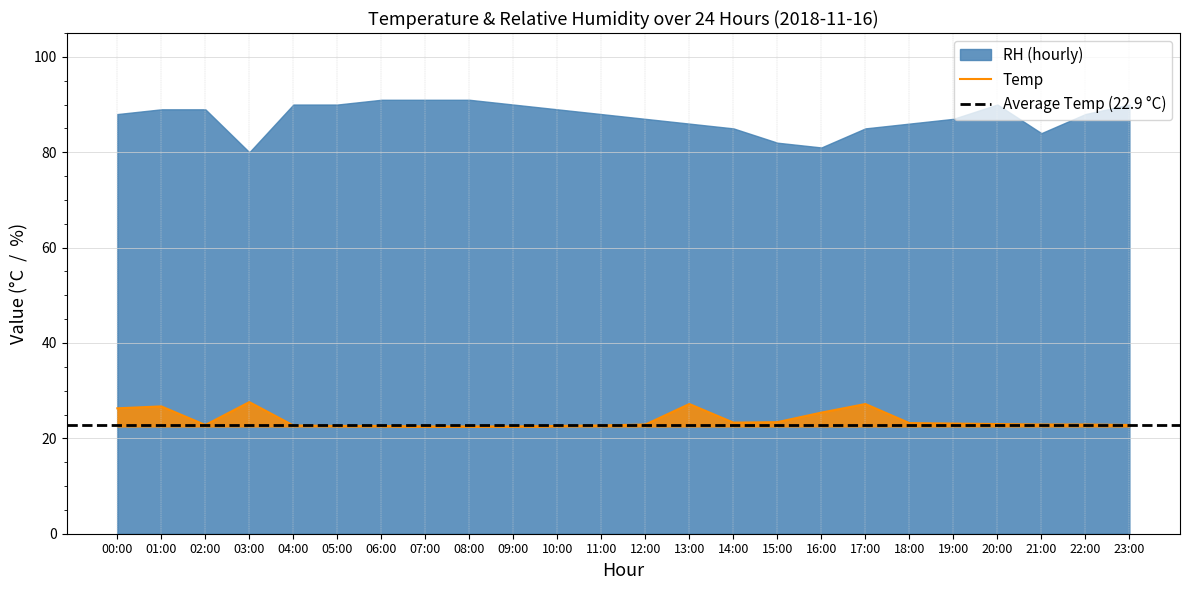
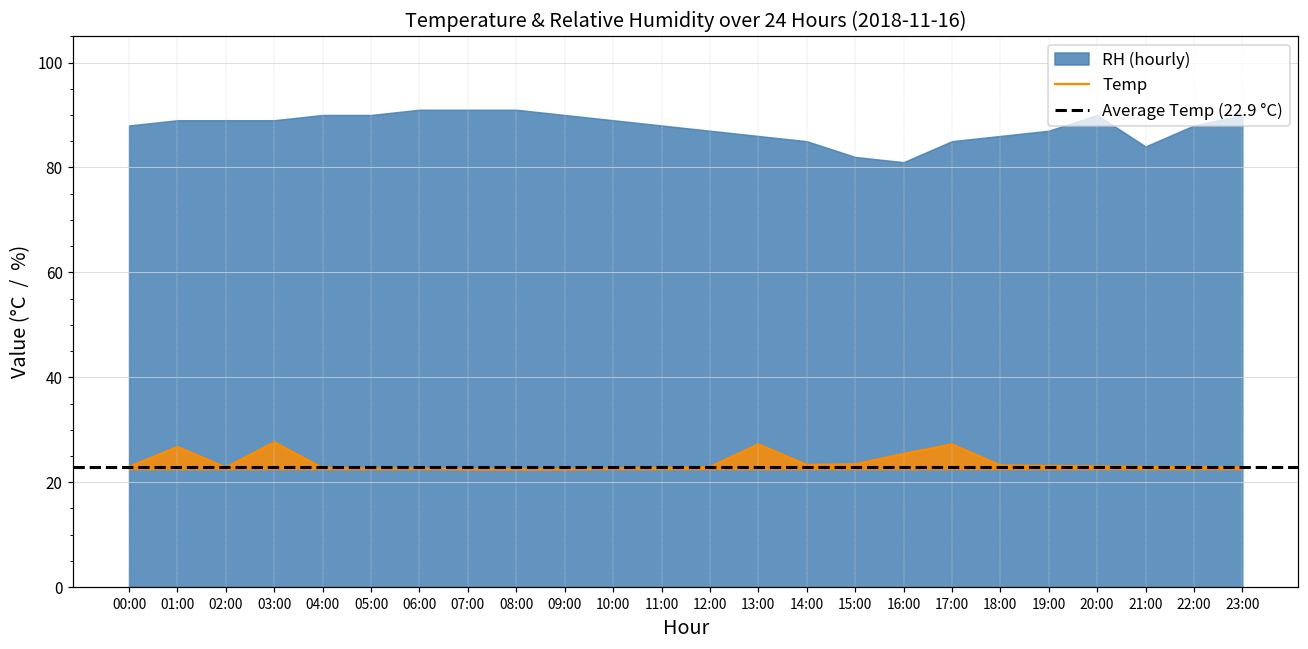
Temp, 00:00: 26 -> 23
RH (hourly), 03:00: 80 -> 89
